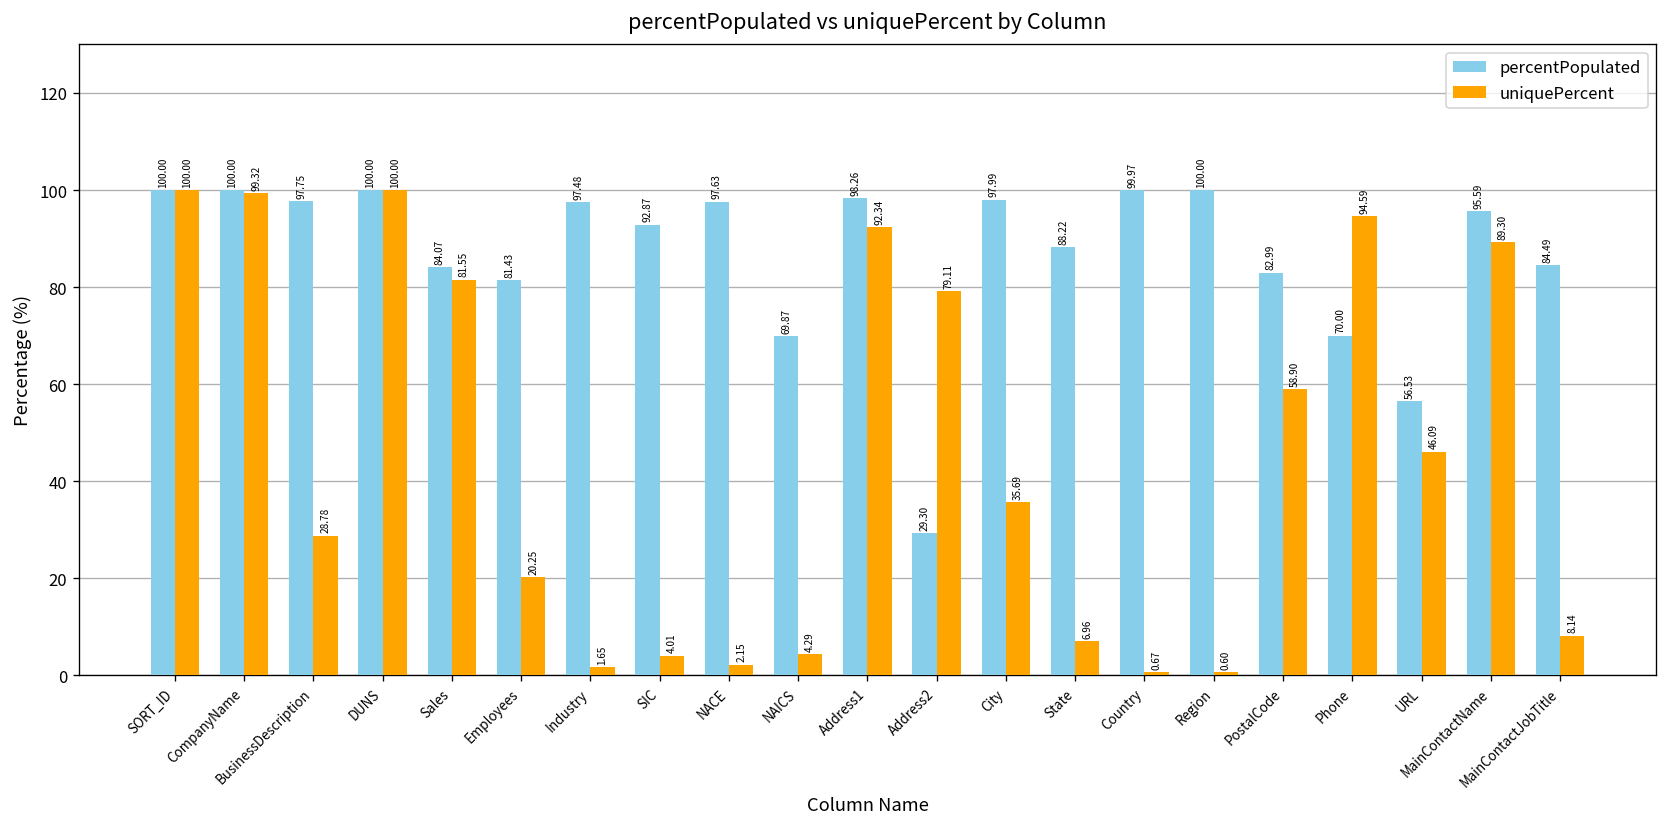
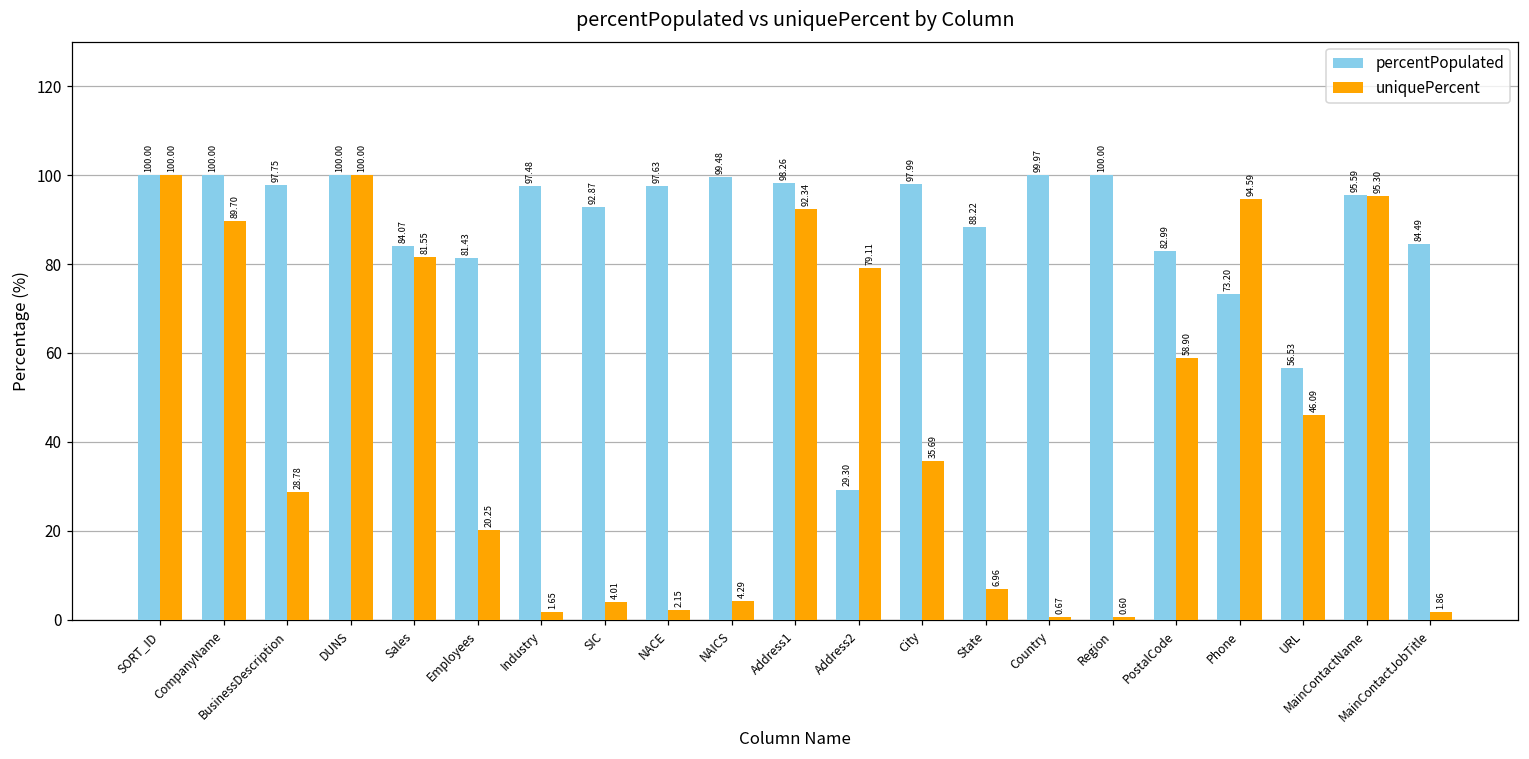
uniquePercent, CompanyName: 99.32 -> 89.70
percentPopulated, NAICS: 69.87 -> 99.48
percentPopulated, Phone: 70.00 -> 73.20
uniquePercent, MainContactName: 89.30 -> 95.30
uniquePercent, MainContactJobTitle: 8.14 -> 1.86
